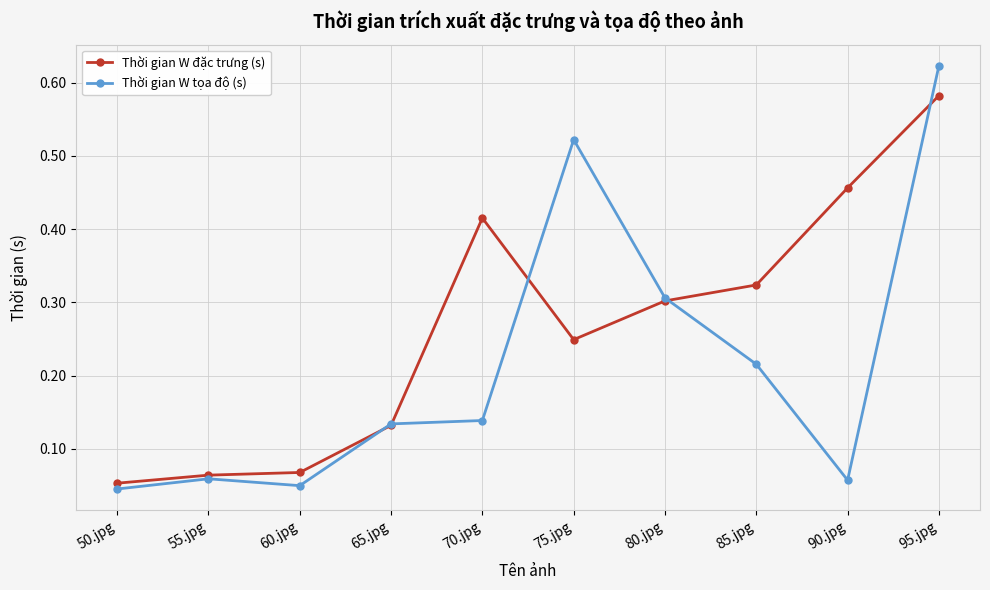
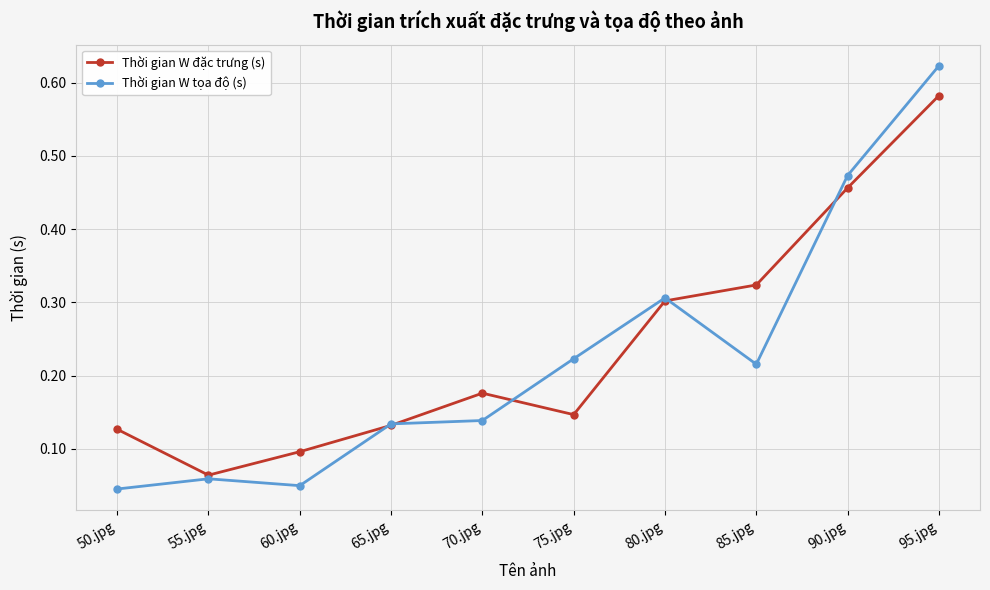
Thời gian W đặc trưng (s), 50.jpg: 0.05 -> 0.13
Thời gian W đặc trưng (s), 60.jpg: 0.07 -> 0.10
Thời gian W đặc trưng (s), 70.jpg: 0.42 -> 0.18
Thời gian W đặc trưng (s), 75.jpg: 0.25 -> 0.15
Thời gian W tọa độ (s), 75.jpg: 0.52 -> 0.22
Thời gian W tọa độ (s), 90.jpg: 0.06 -> 0.47
